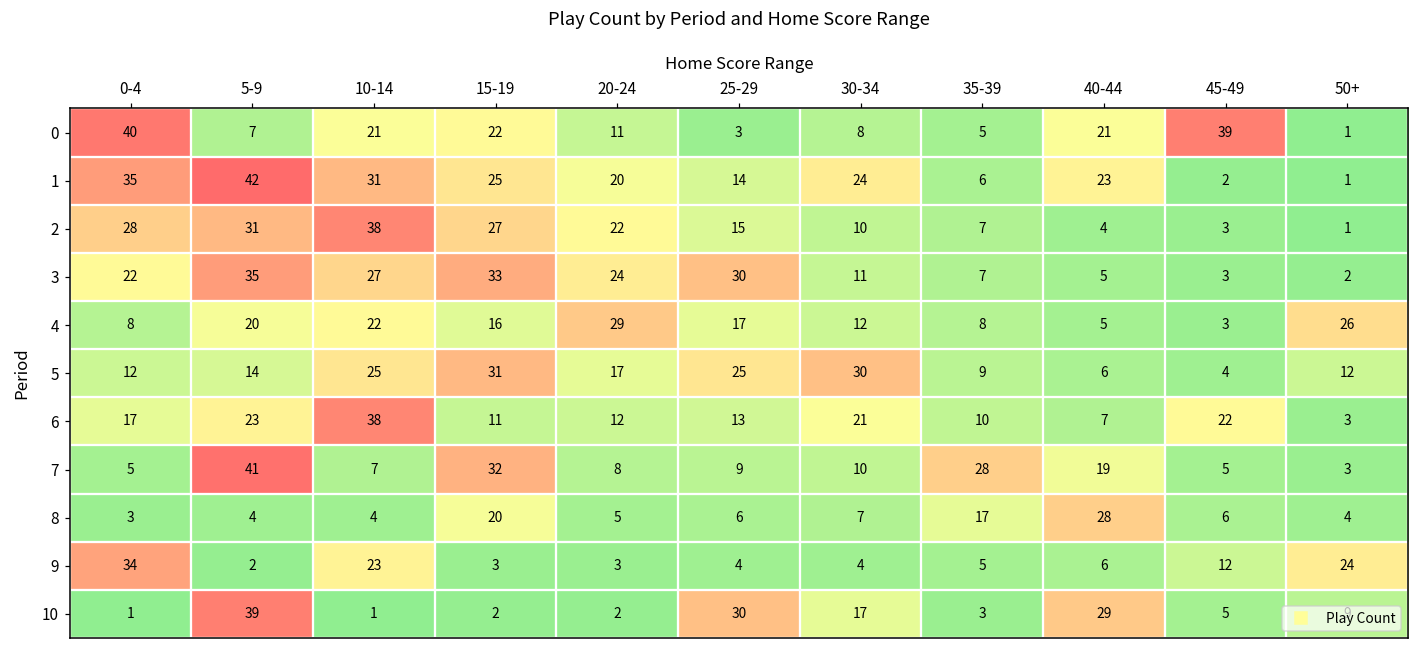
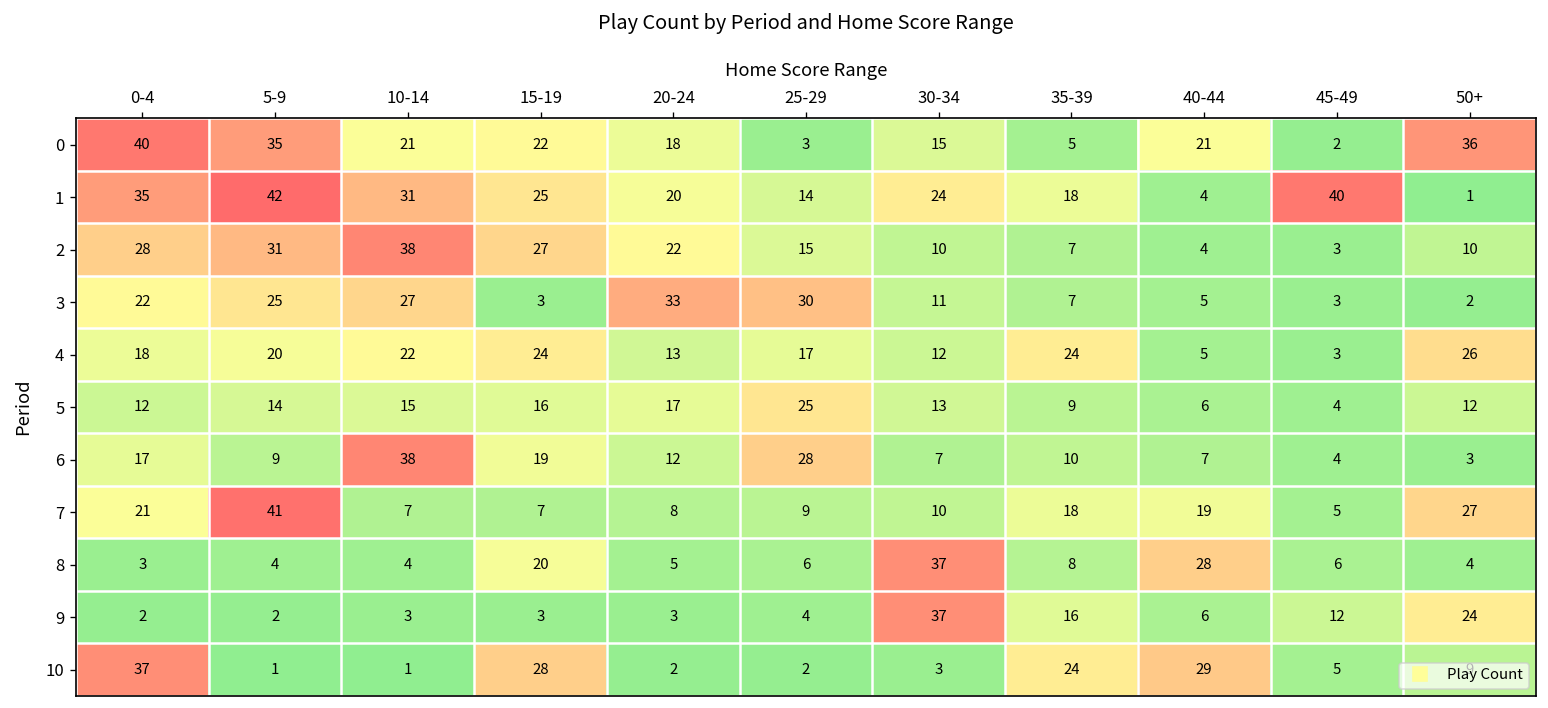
0, 5-9: 7 -> 35
0, 20-24: 11 -> 18
0, 30-34: 8 -> 15
0, 45-49: 39 -> 2
0, 50+: 1 -> 36
1, 35-39: 6 -> 18
1, 40-44: 23 -> 4
1, 45-49: 2 -> 40
2, 50+: 1 -> 10
3, 5-9: 35 -> 25
3, 15-19: 33 -> 3
3, 20-24: 24 -> 33
4, 0-4: 8 -> 18
4, 15-19: 16 -> 24
4, 20-24: 29 -> 13
4, 35-39: 8 -> 24
5, 10-14: 25 -> 15
5, 15-19: 31 -> 16
5, 30-34: 30 -> 13
6, 5-9: 23 -> 9
6, 15-19: 11 -> 19
6, 25-29: 13 -> 28
6, 30-34: 21 -> 7
6, 45-49: 22 -> 4
7, 0-4: 5 -> 21
7, 15-19: 32 -> 7
7, 35-39: 28 -> 18
7, 50+: 3 -> 27
8, 30-34: 7 -> 37
8, 35-39: 17 -> 8
9, 0-4: 34 -> 2
9, 10-14: 23 -> 3
9, 30-34: 4 -> 37
9, 35-39: 5 -> 16
10, 0-4: 1 -> 37
10, 5-9: 39 -> 1
10, 15-19: 2 -> 28
10, 25-29: 30 -> 2
10, 30-34: 17 -> 3
10, 35-39: 3 -> 24
